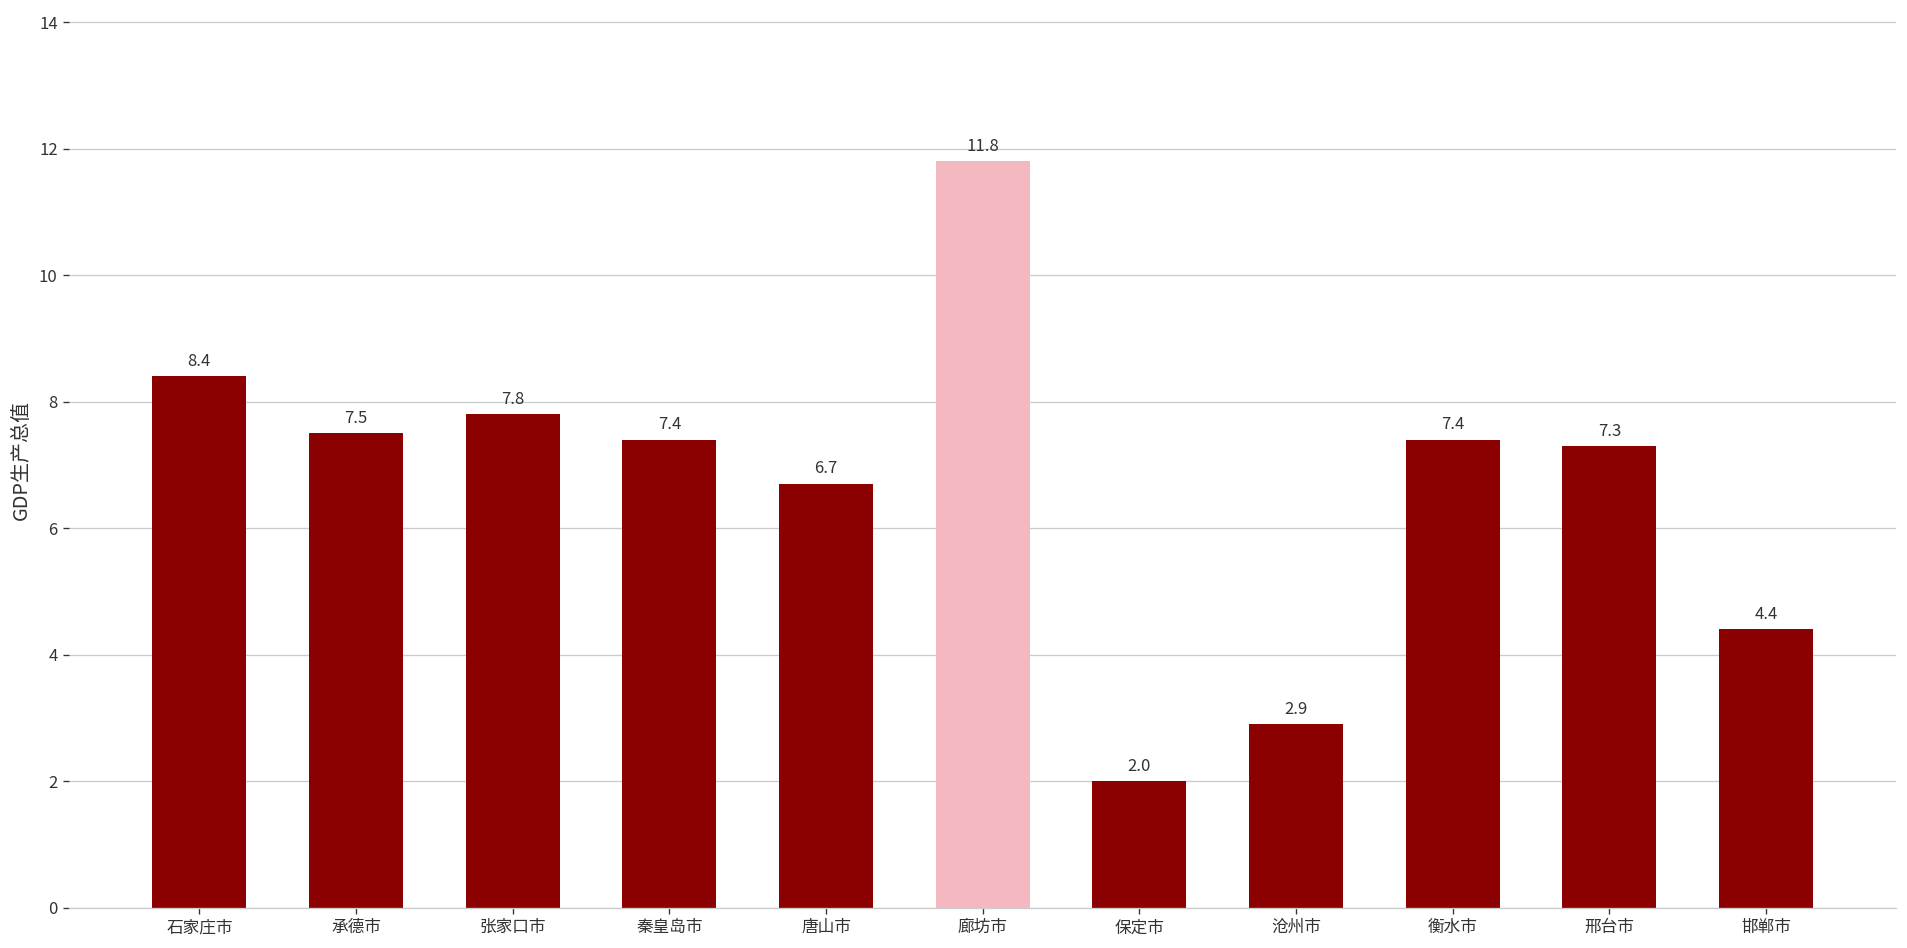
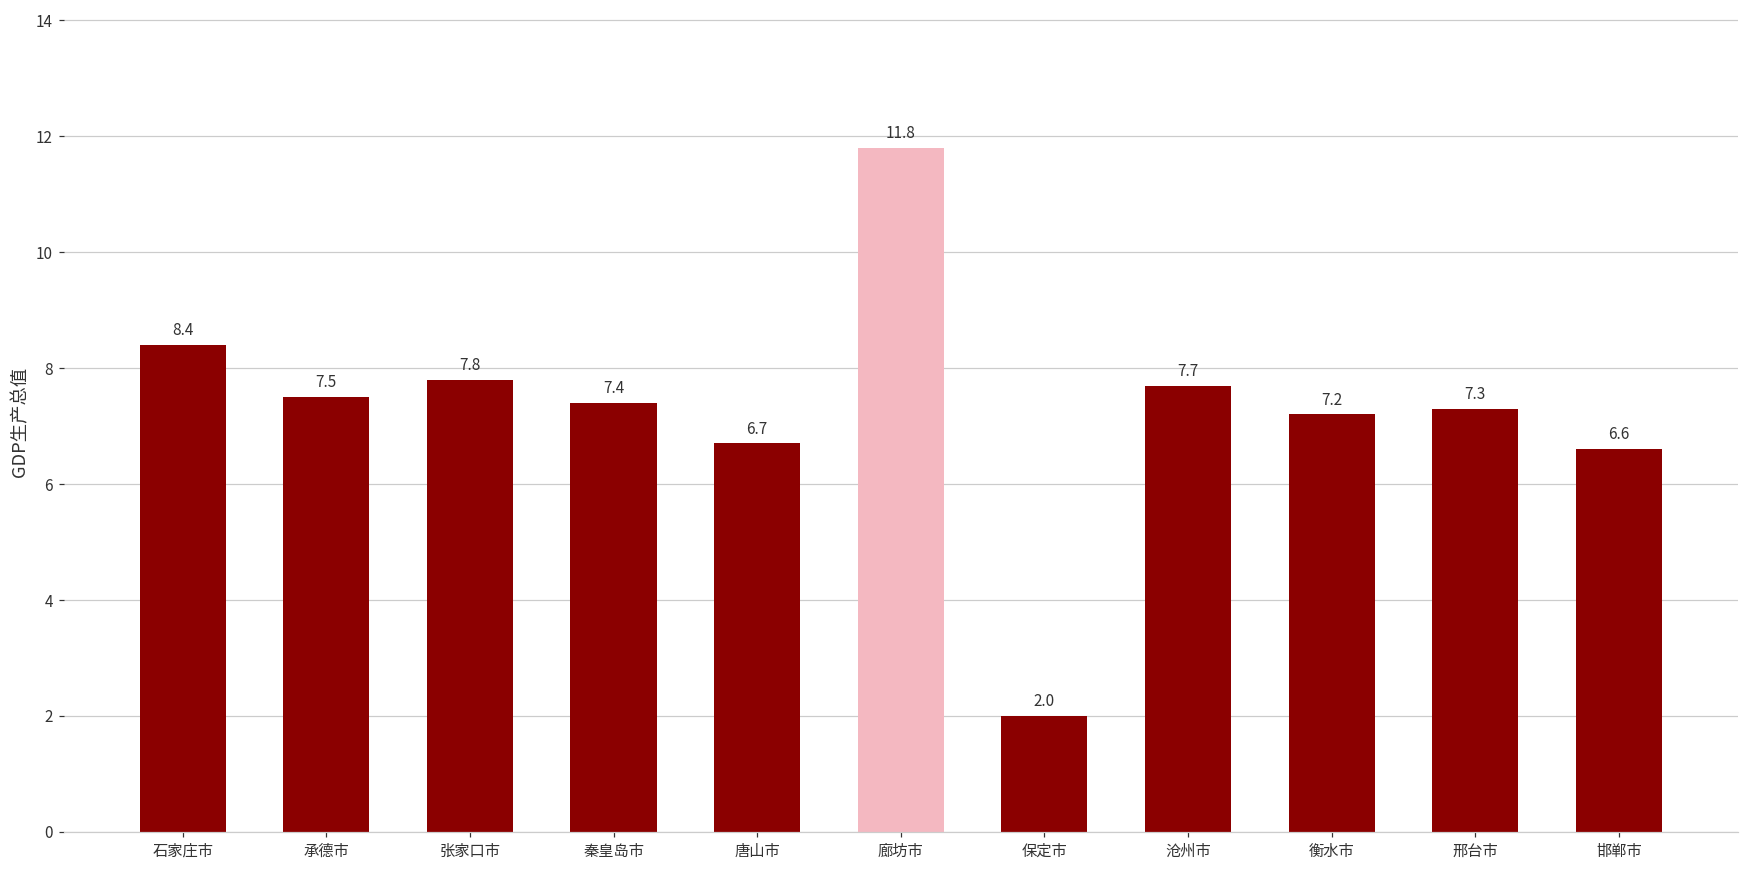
沧州市: 2.9 -> 7.7
衡水市: 7.4 -> 7.2
邯郸市: 4.4 -> 6.6
